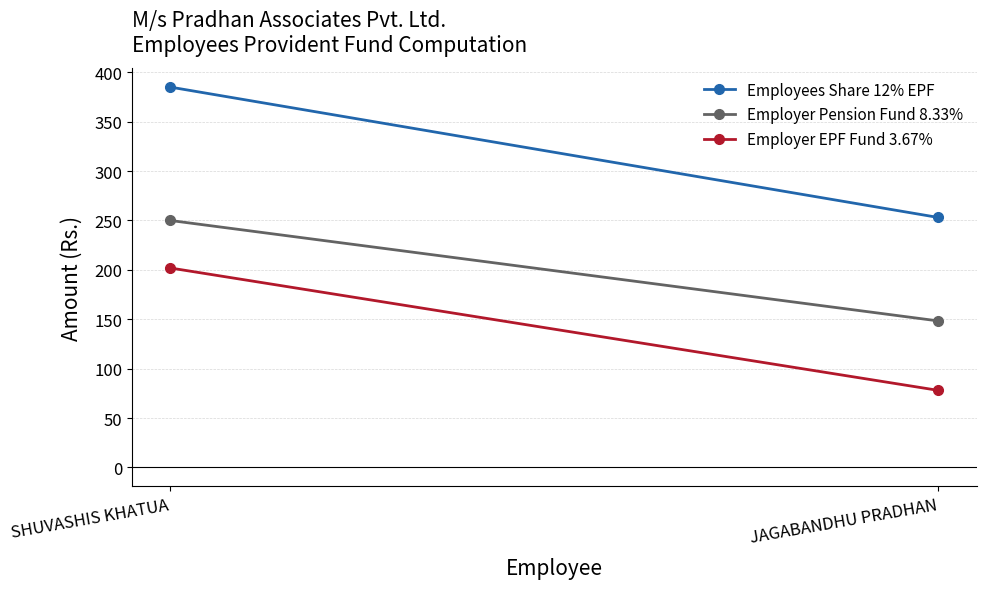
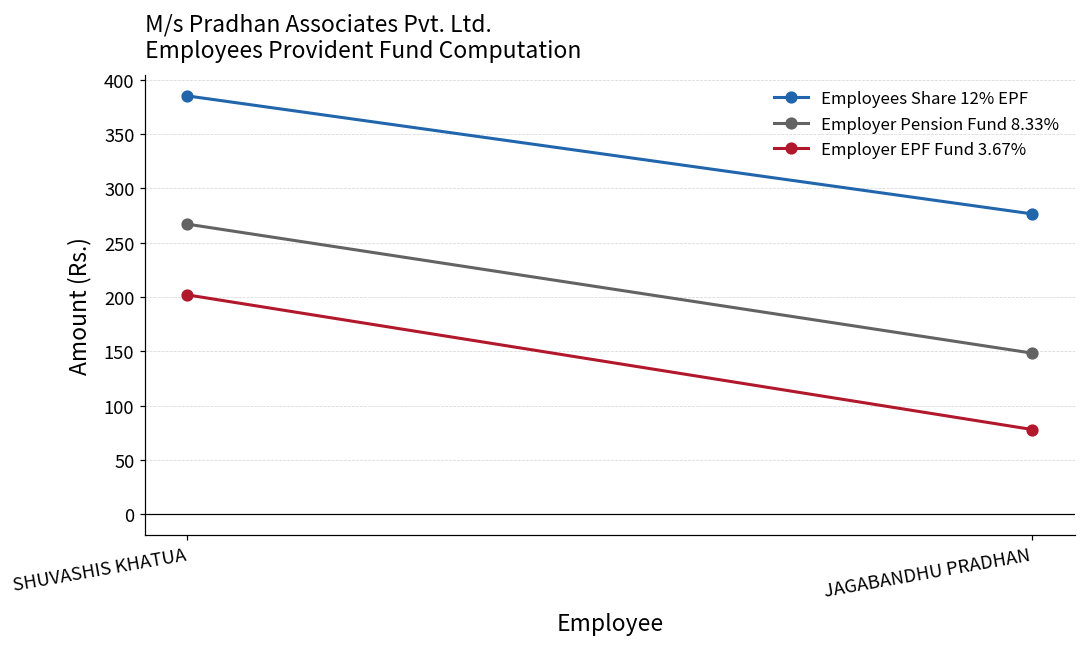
Employer Pension Fund 8.33%, SHUVASHIS KHATUA: 250 -> 270
Employees Share 12% EPF, JAGABANDHU PRADHAN: 250 -> 280
